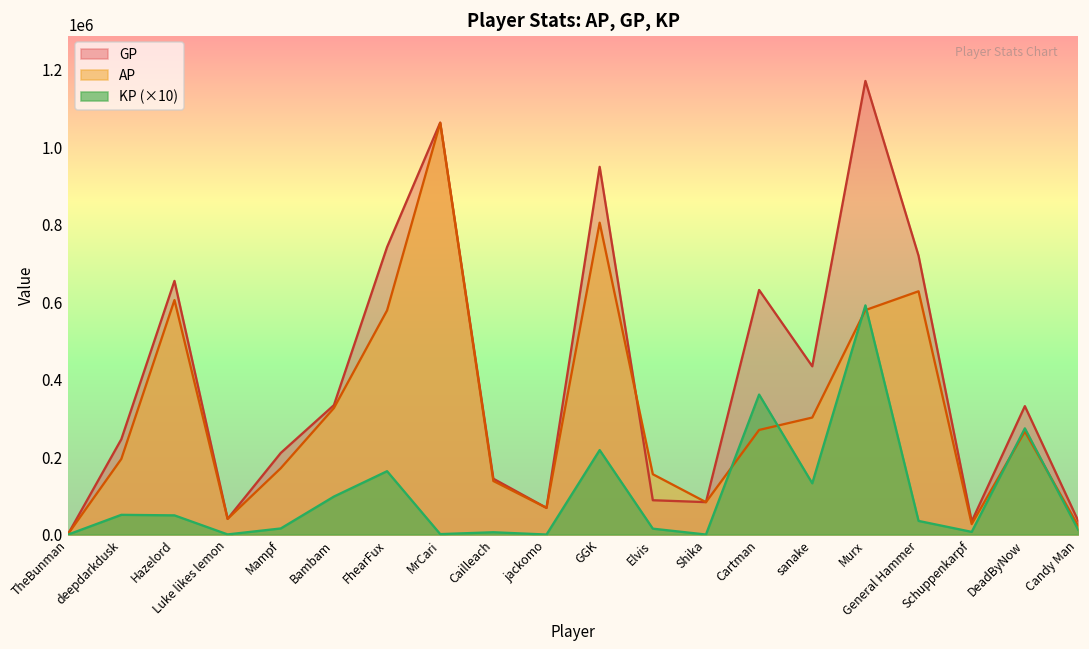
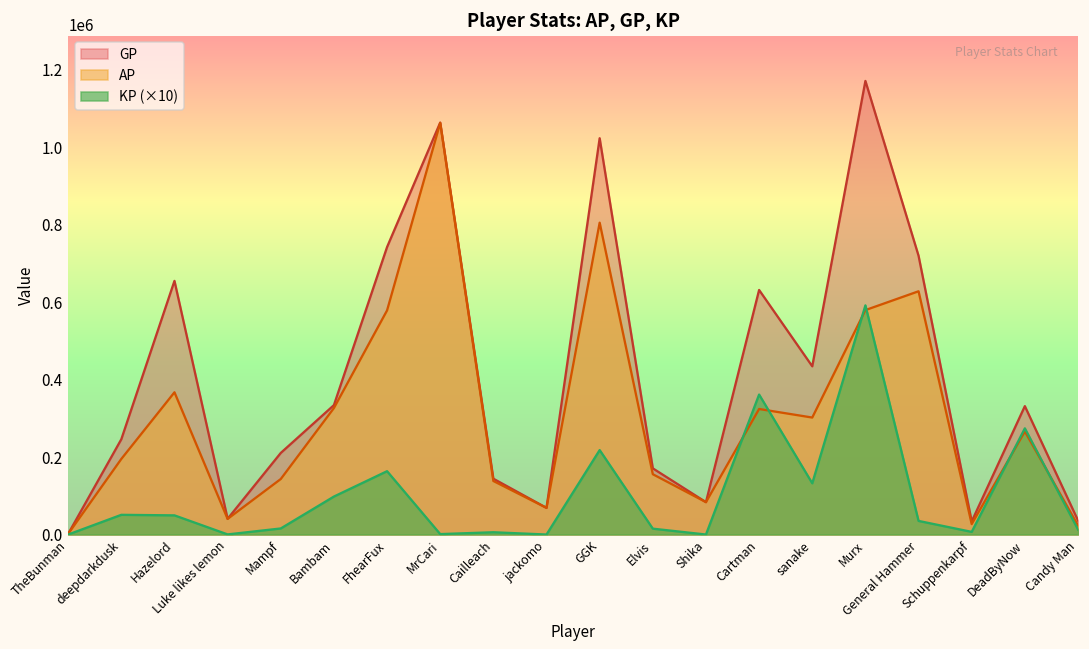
AP, Hazelord: 610000 -> 370000
AP, Mampf: 170000 -> 140000
GP, GGK: 950000 -> 1020000
GP, Elvis: 90000 -> 170000
AP, Cartman: 270000 -> 320000
